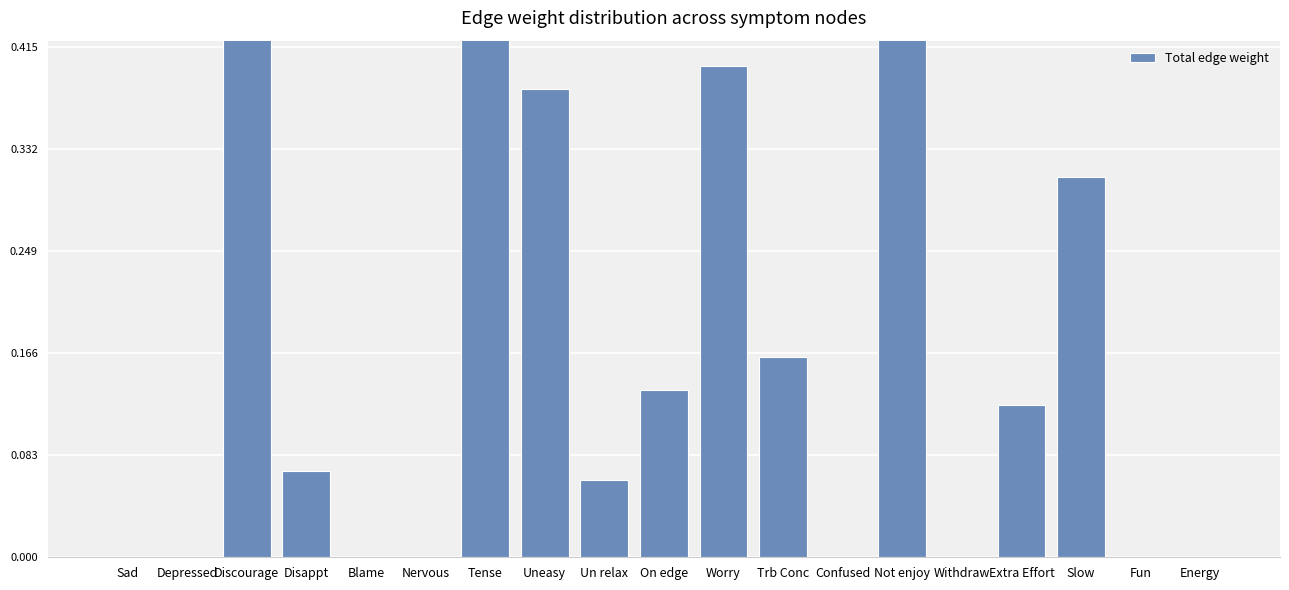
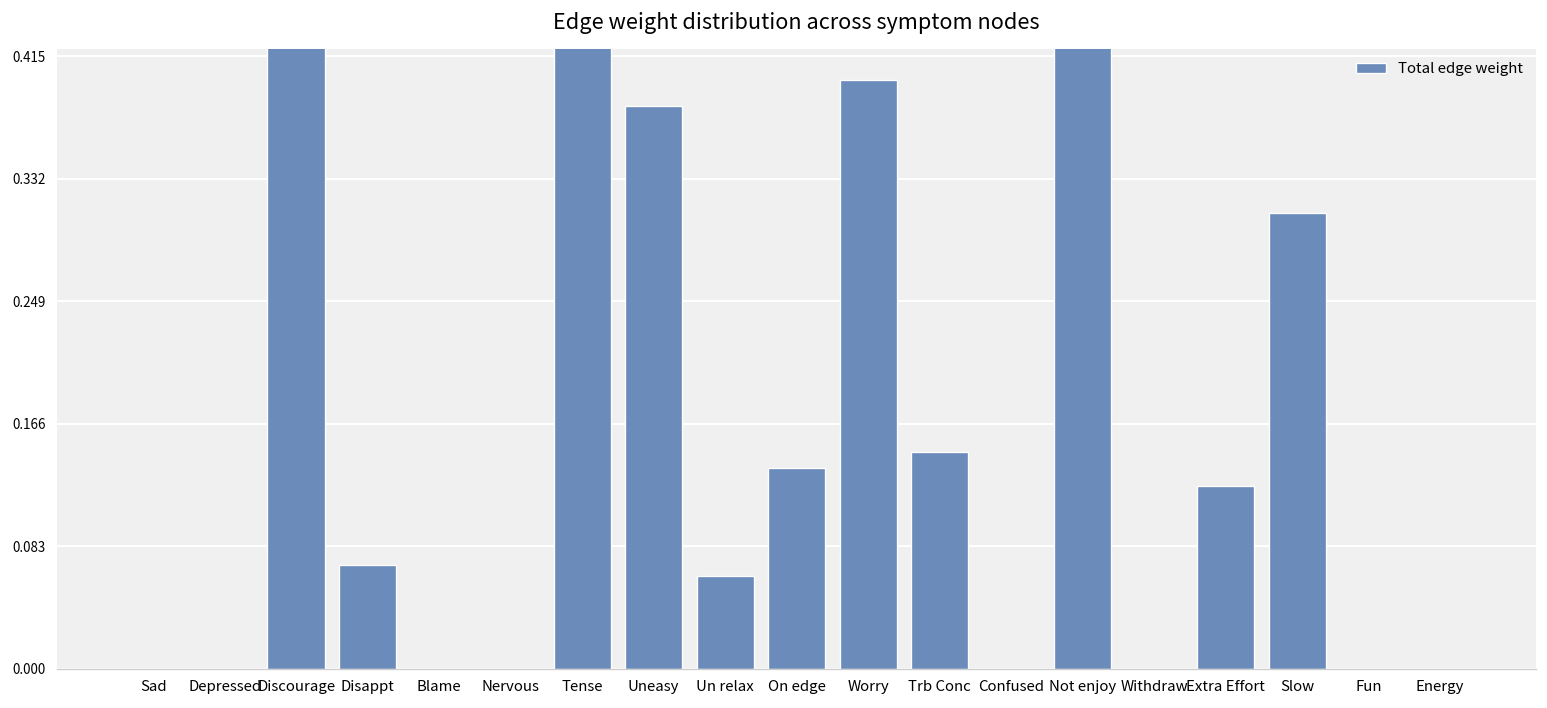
Trb Conc: 0.163 -> 0.147
